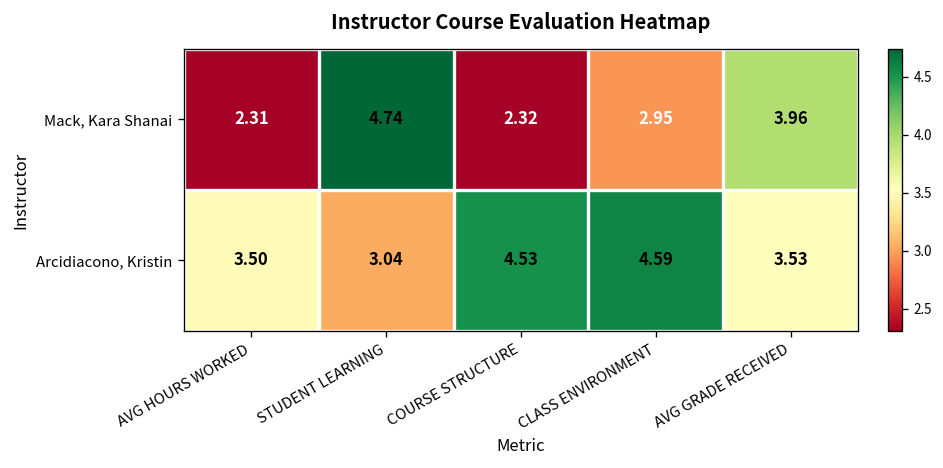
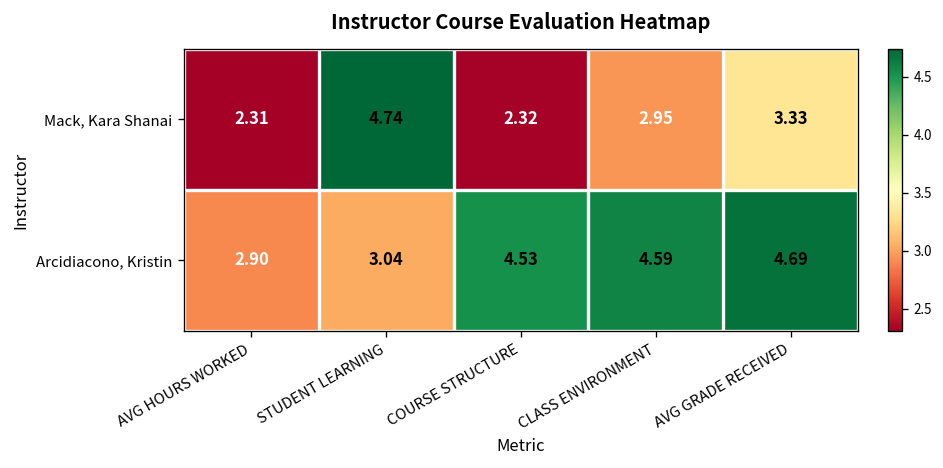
Mack, Kara Shanai, AVG GRADE RECEIVED: 3.96 -> 3.33
Arcidiacono, Kristin, AVG HOURS WORKED: 3.50 -> 2.90
Arcidiacono, Kristin, AVG GRADE RECEIVED: 3.53 -> 4.69
